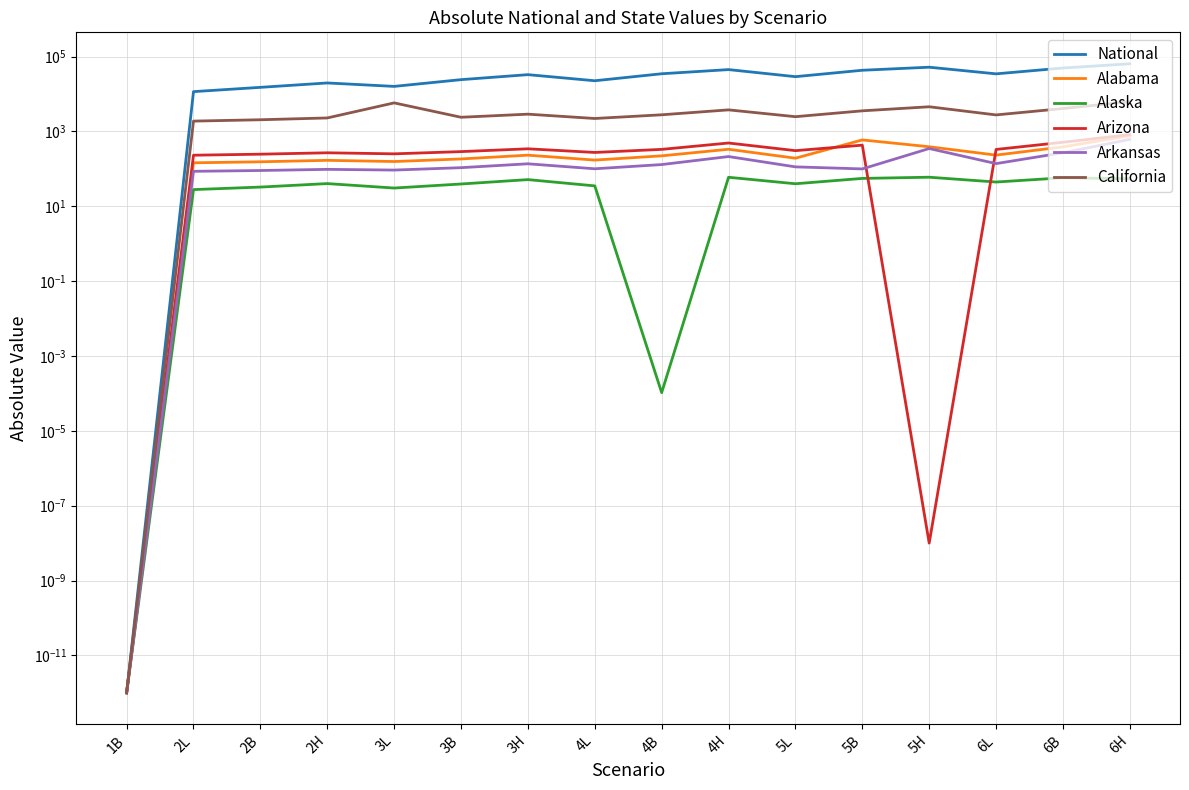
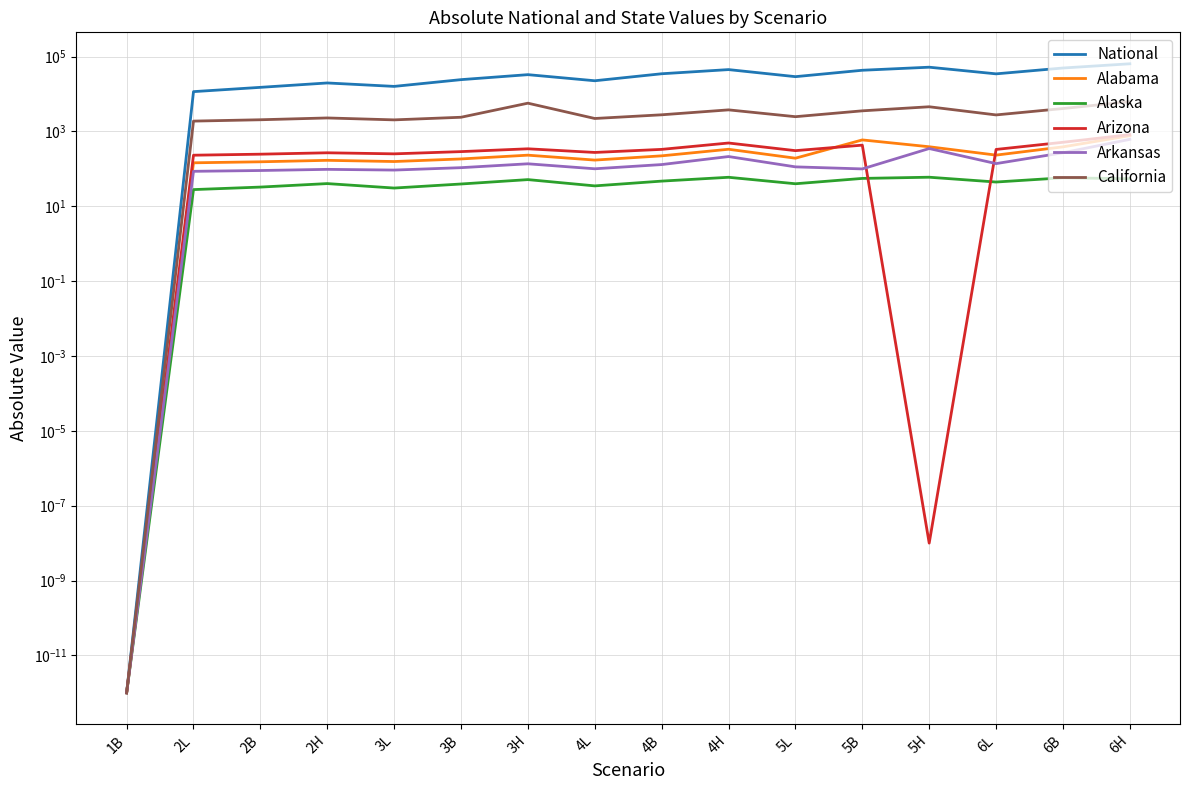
California, 3L: 6000 -> 2000
California, 3H: 3000 -> 6000
Alaska, 4B: 0.00010 -> 50
